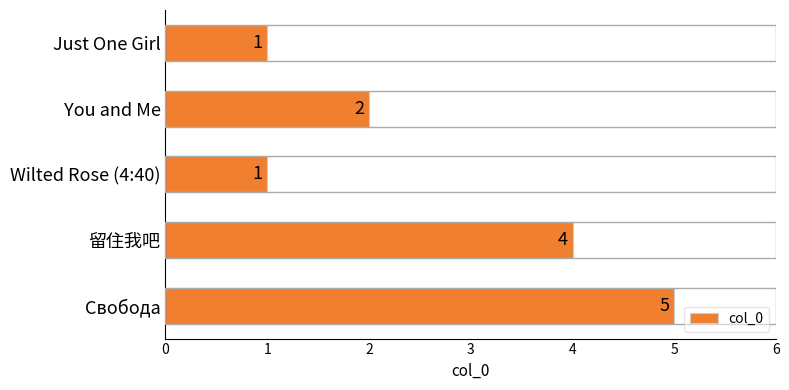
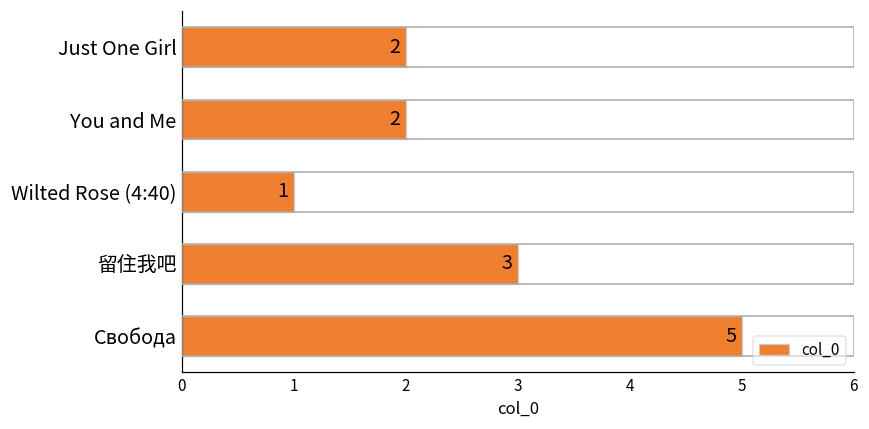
Just One Girl: 1 -> 2
留住我吧: 4 -> 3
